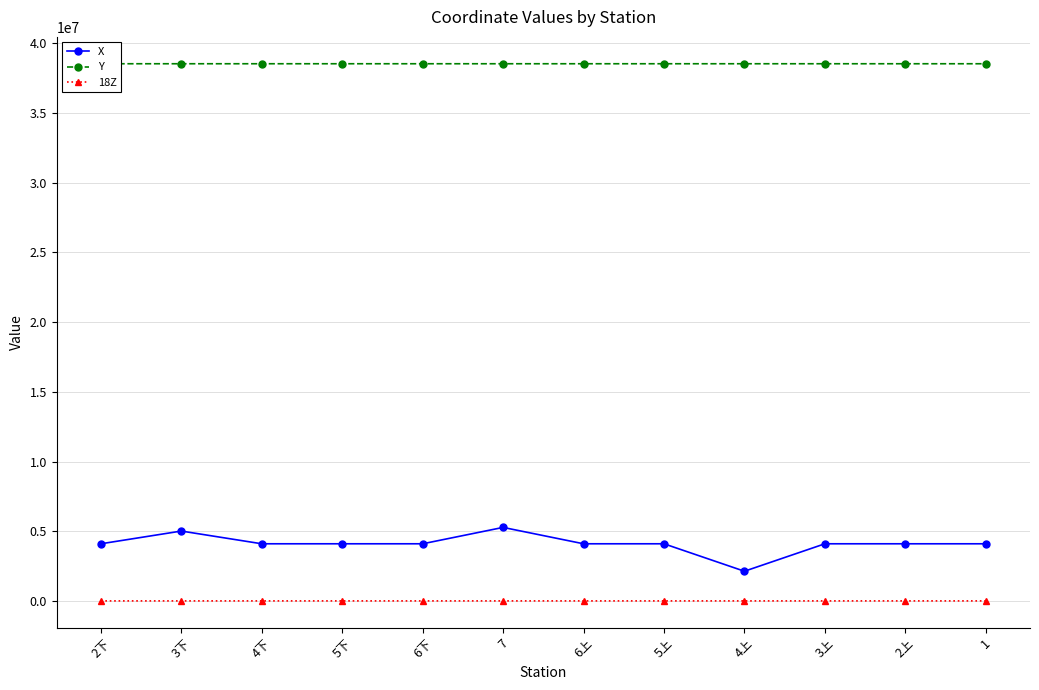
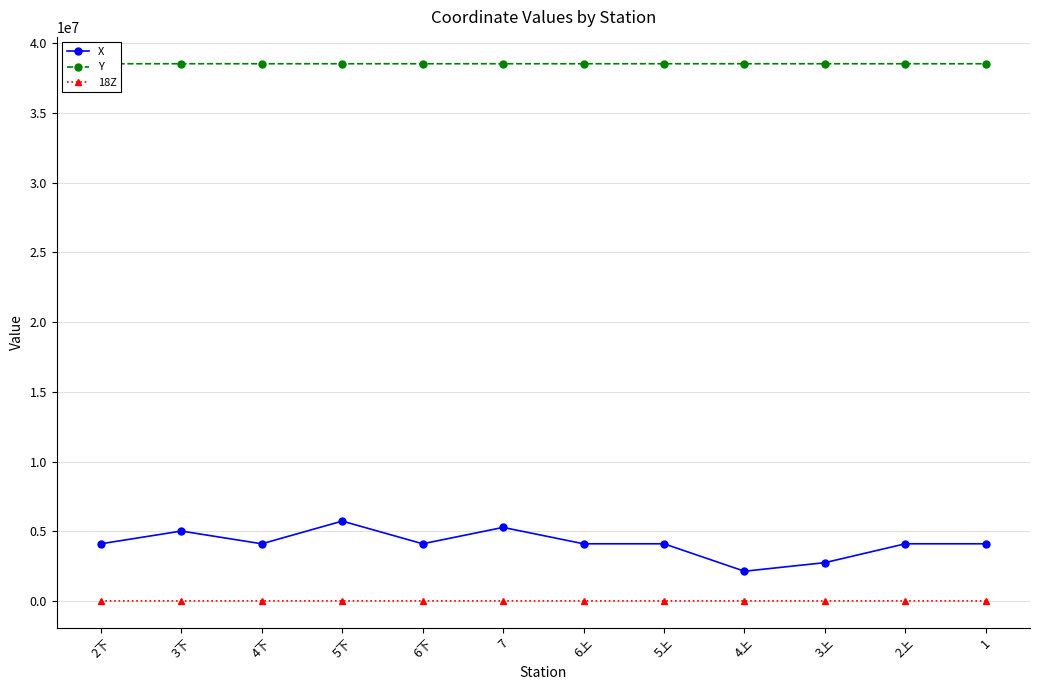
X, 5下: 4100000 -> 5700000
X, 3上: 4100000 -> 2700000
